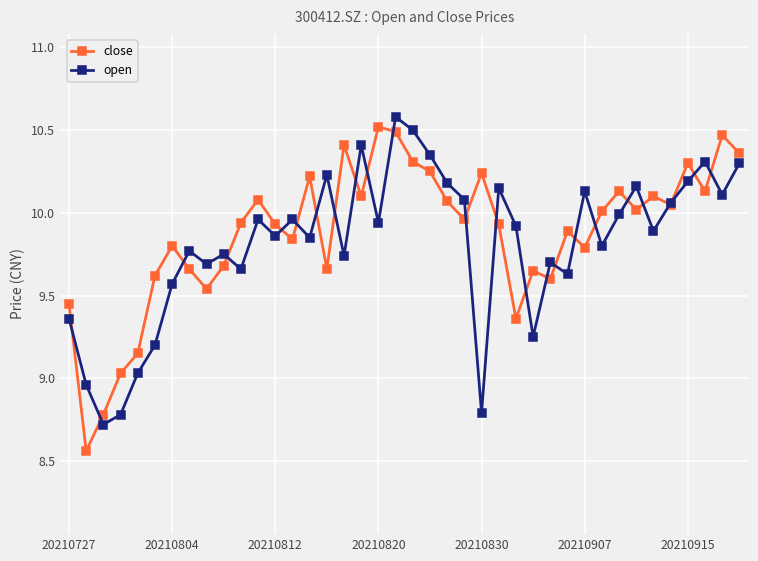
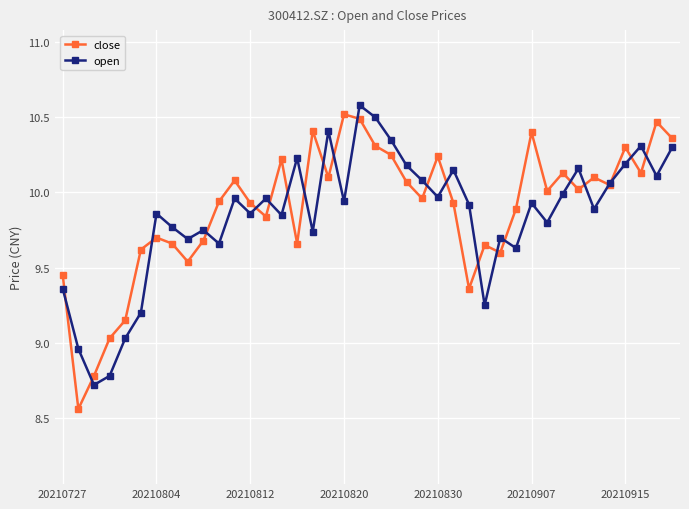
close, 20210804: 9.8 -> 9.7
open, 20210804: 9.57 -> 9.86
open, 20210830: 8.79 -> 9.97
close, 20210907: 9.79 -> 10.40
open, 20210907: 10.13 -> 9.93
